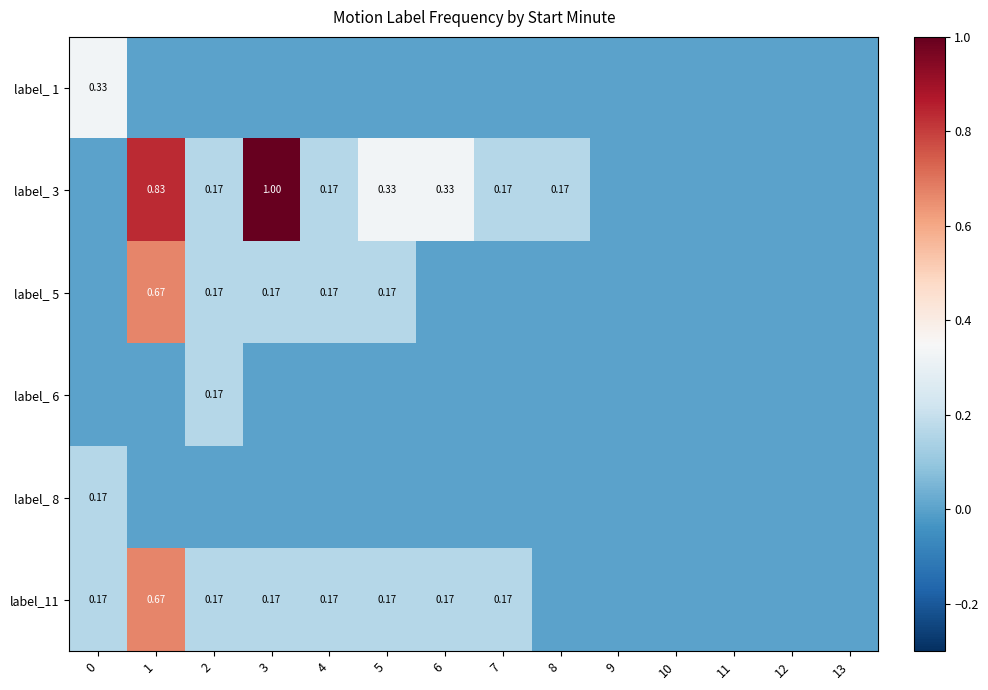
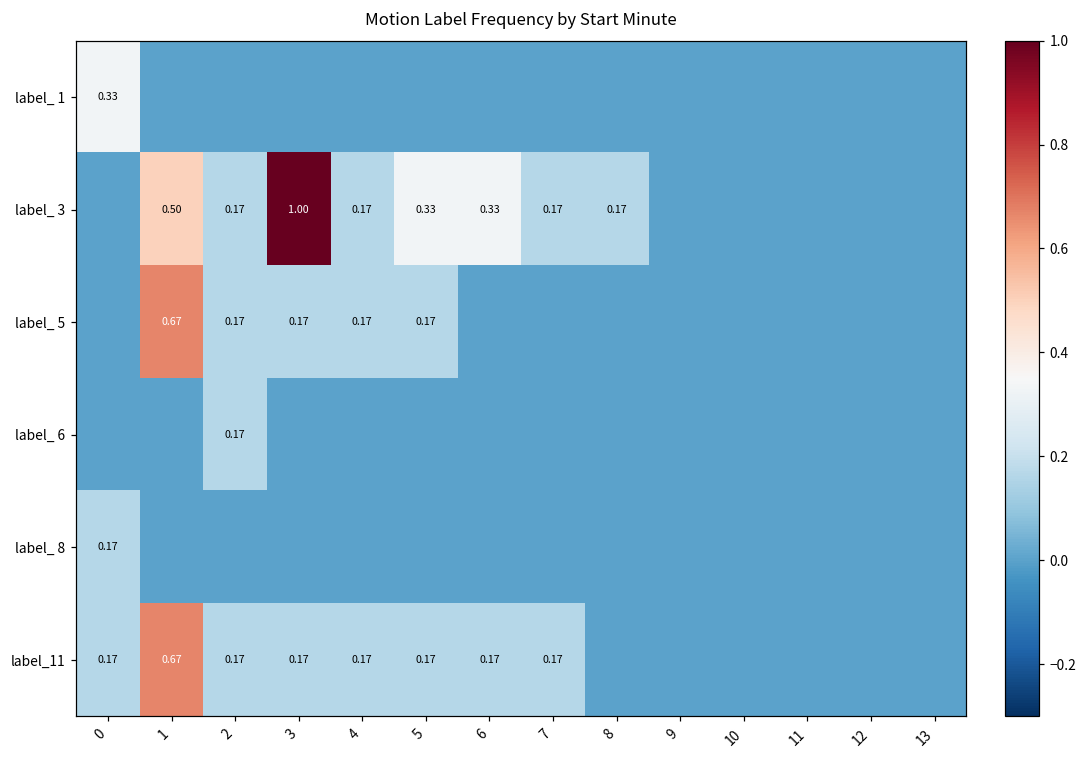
label_ 3, 1: 0.83 -> 0.50
